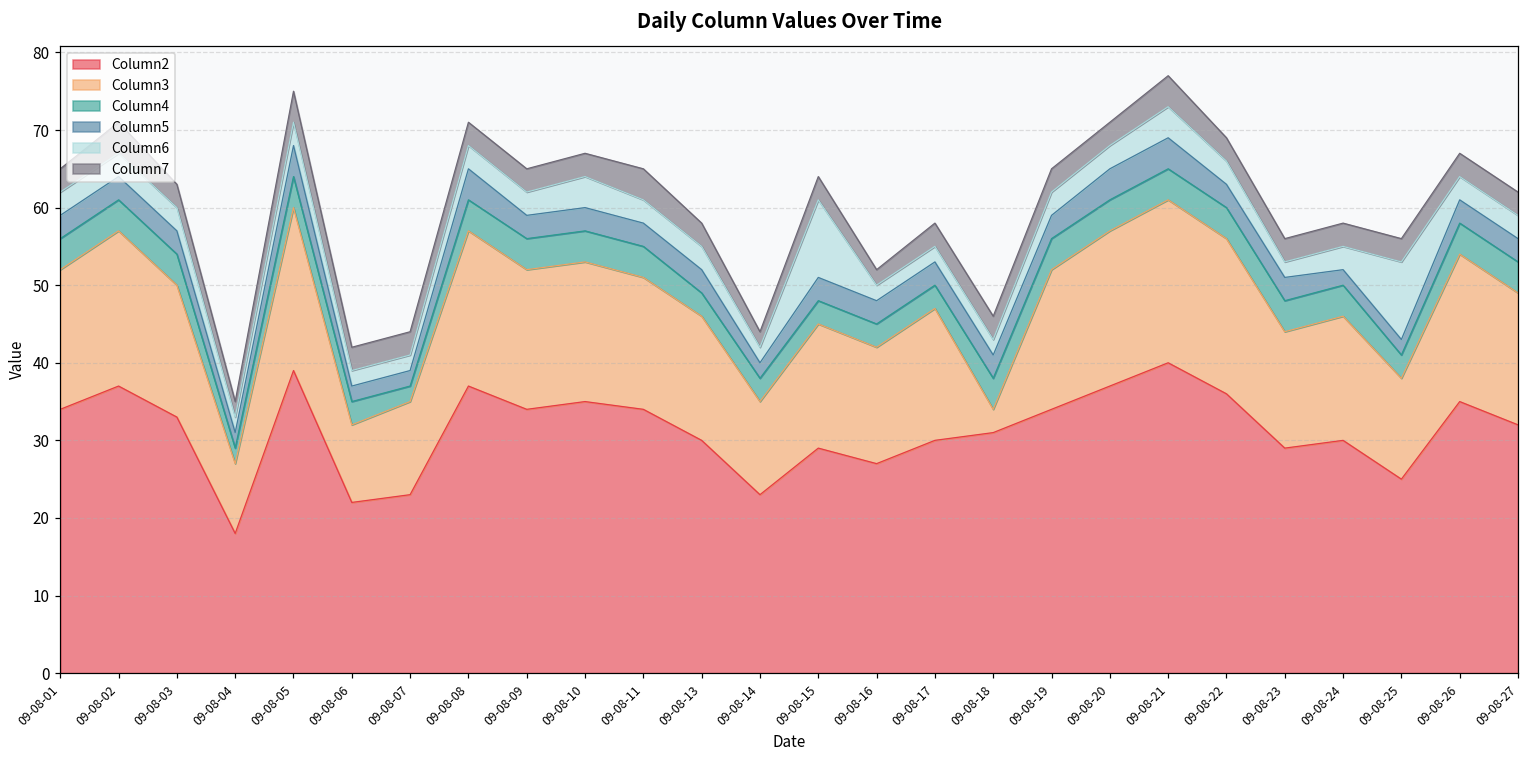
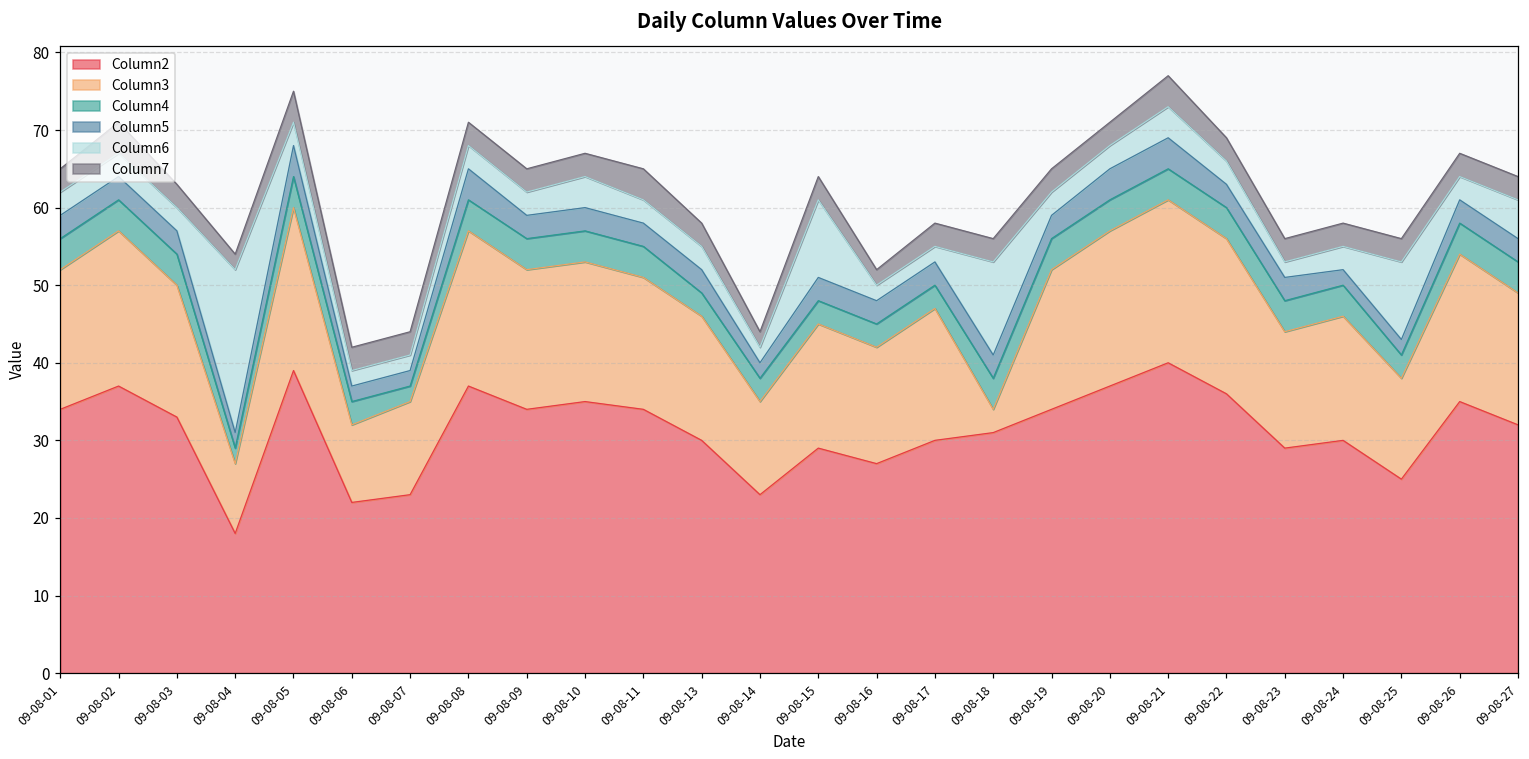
Column6, 09-08-04: 2 -> 21
Column6, 09-08-18: 2 -> 12
Column6, 09-08-27: 3 -> 5
